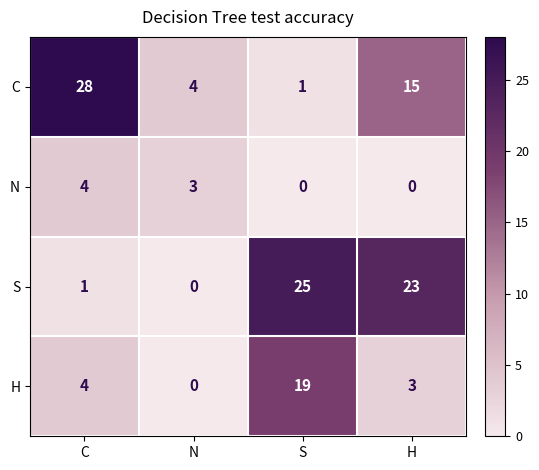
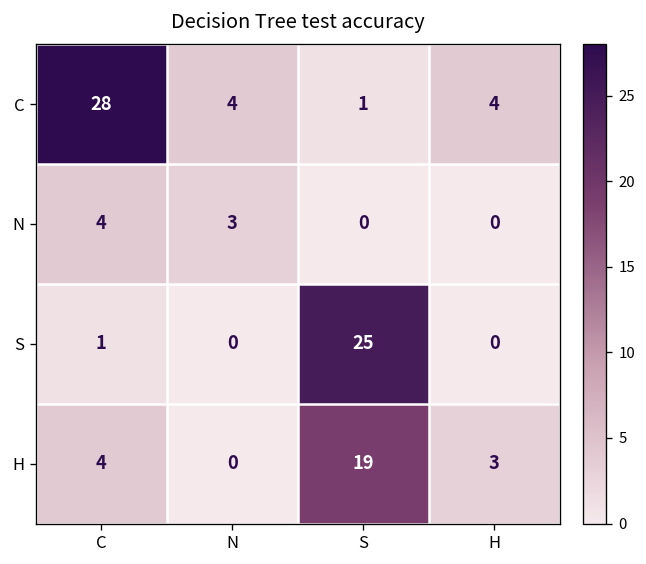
C, H: 15 -> 4
S, H: 23 -> 0
